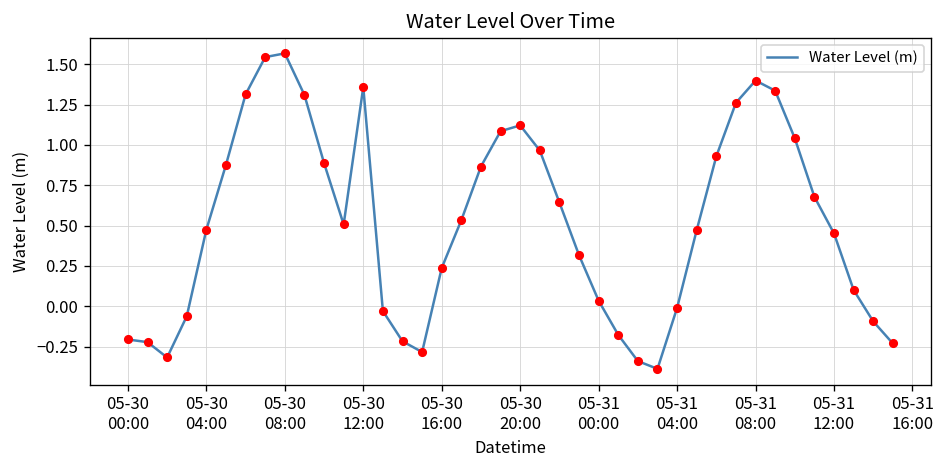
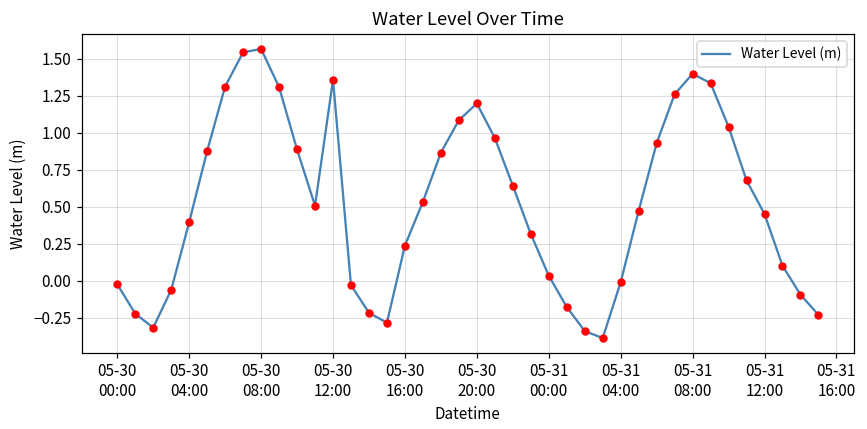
05-30 00:00: -0.21 -> -0.02
05-30 04:00: 0.47 -> 0.40
05-30 20:00: 1.12 -> 1.20
